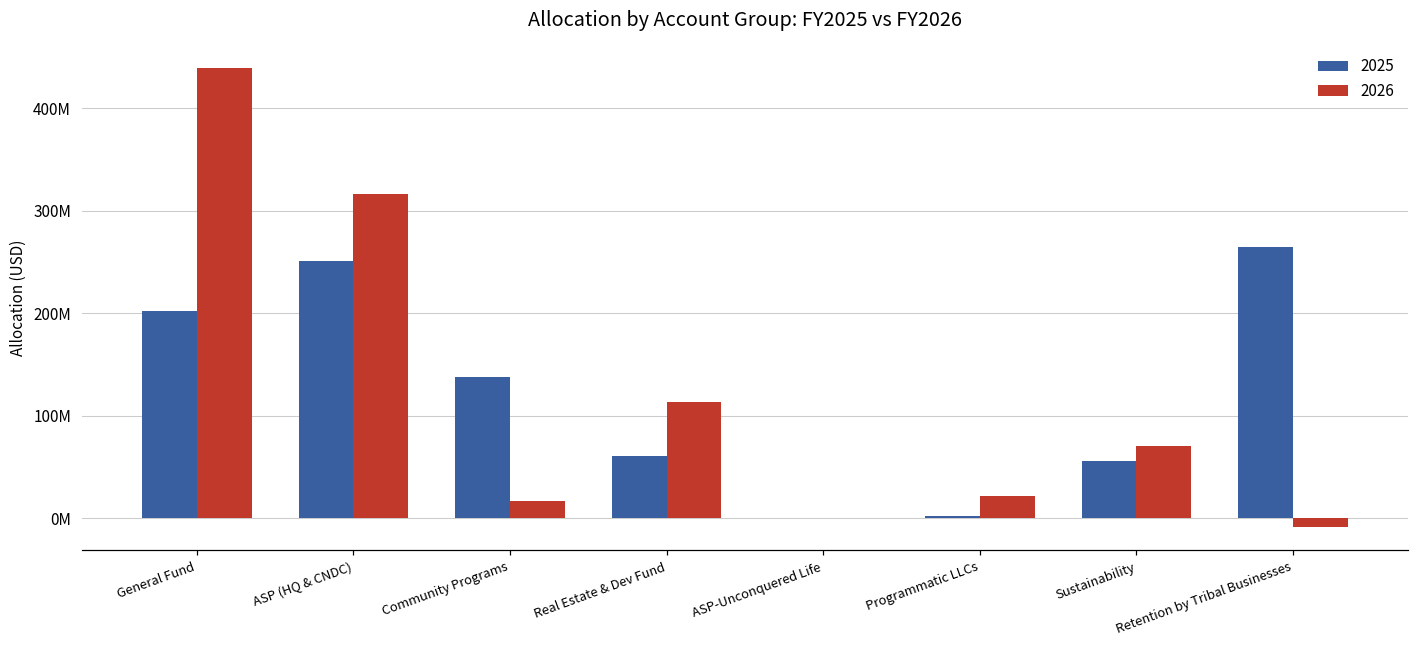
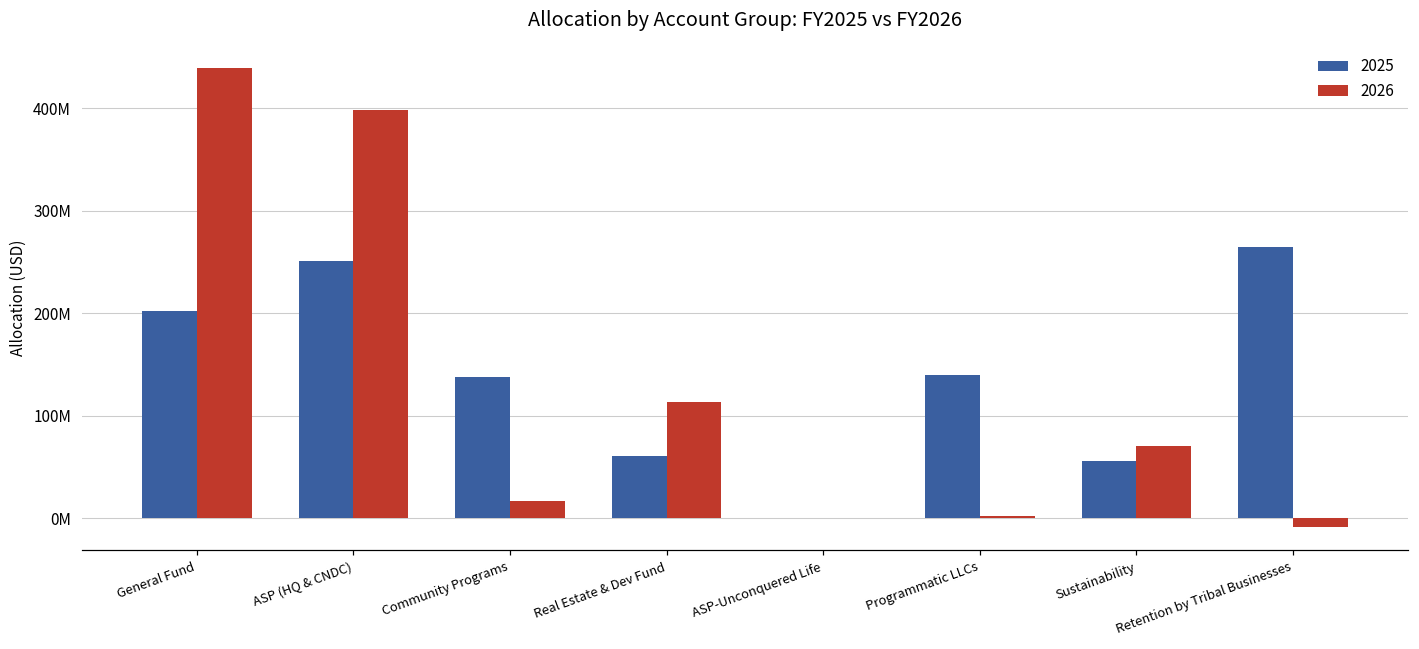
2026, ASP (HQ & CNDC): 320000000 -> 400000000
2025, Programmatic LLCs: 0 -> 140000000
2026, Programmatic LLCs: 20000000 -> 0
